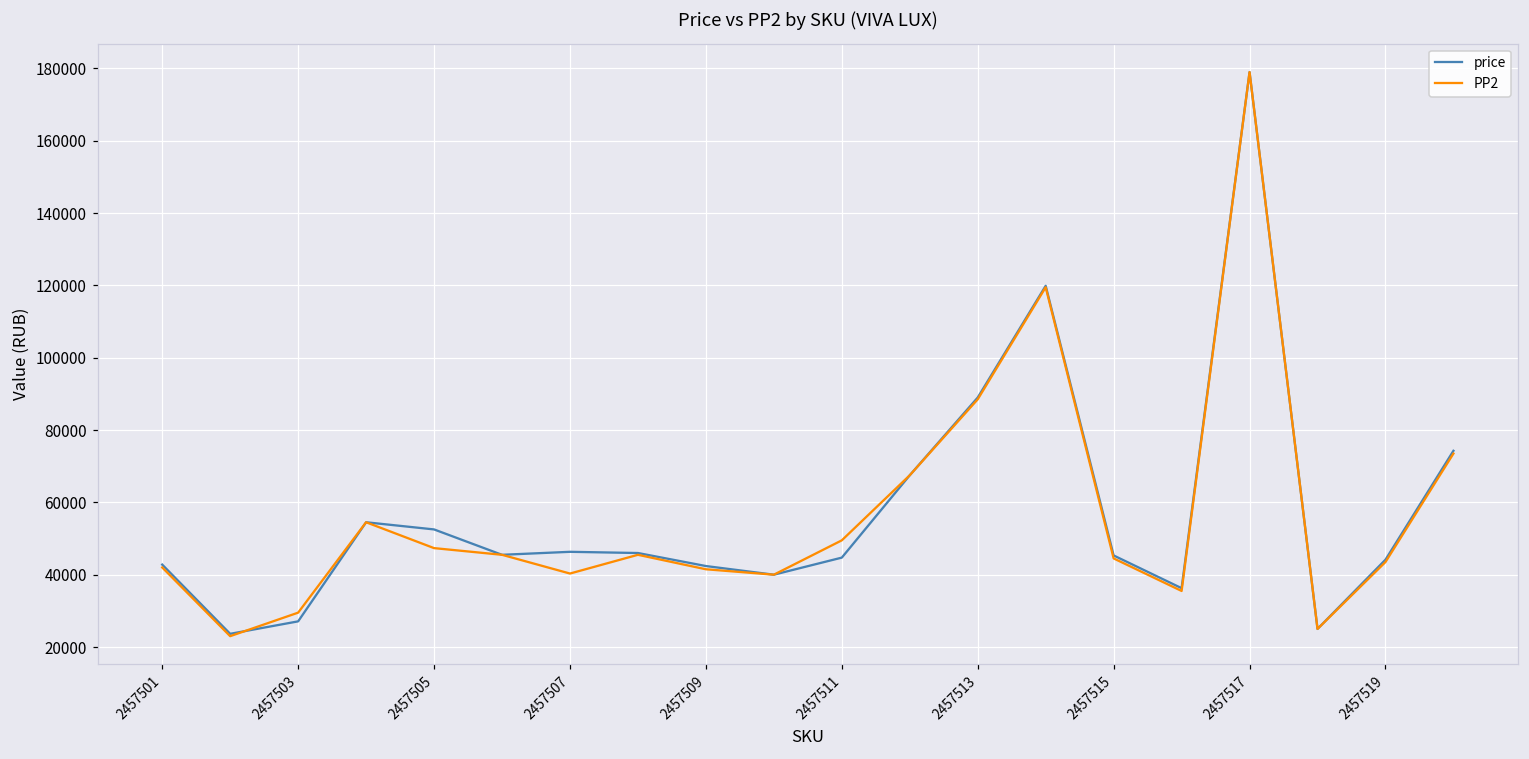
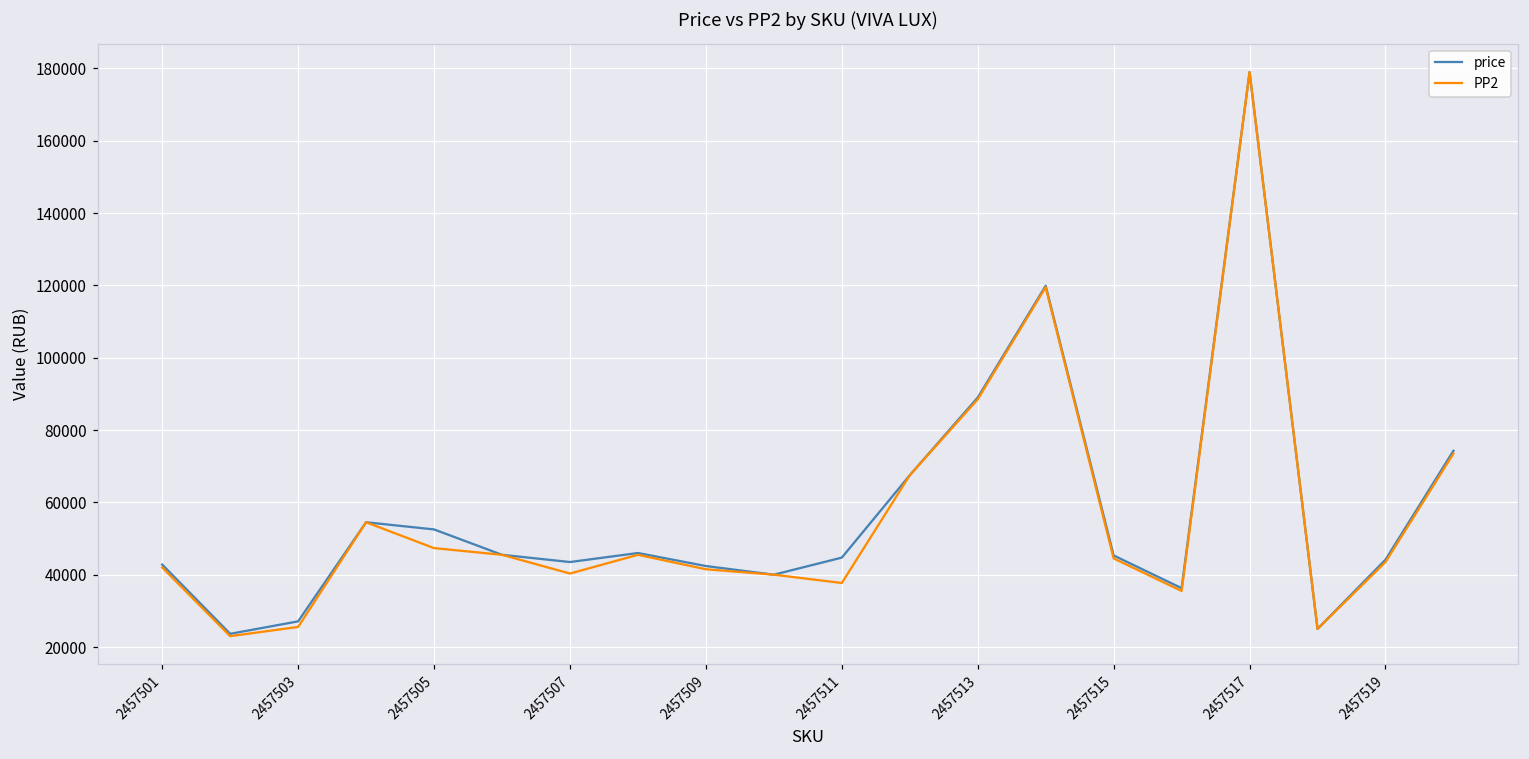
PP2, 2457503: 30000 -> 26000
price, 2457507: 46000 -> 44000
PP2, 2457511: 50000 -> 38000
